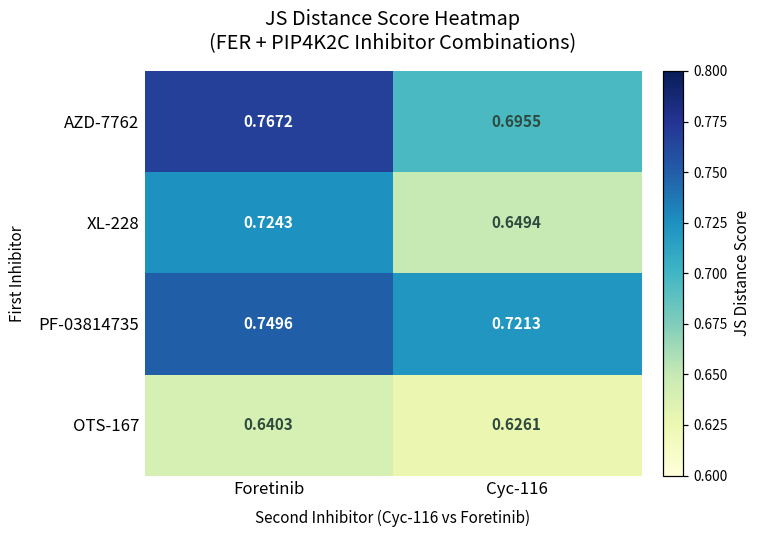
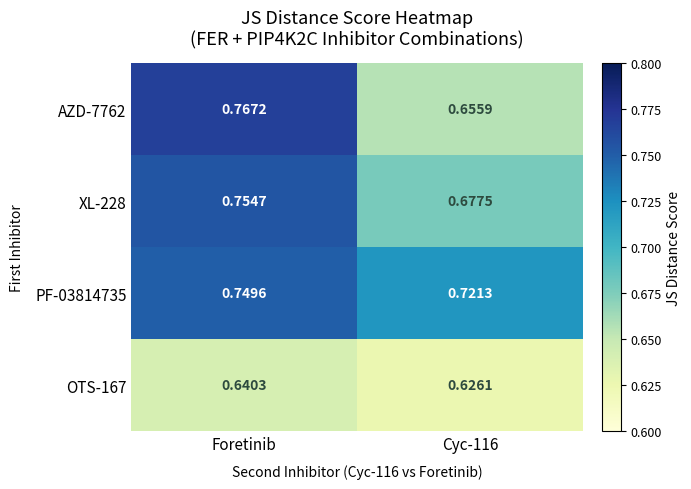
AZD-7762, Cyc-116: 0.6955 -> 0.6559
XL-228, Foretinib: 0.7243 -> 0.7547
XL-228, Cyc-116: 0.6494 -> 0.6775
